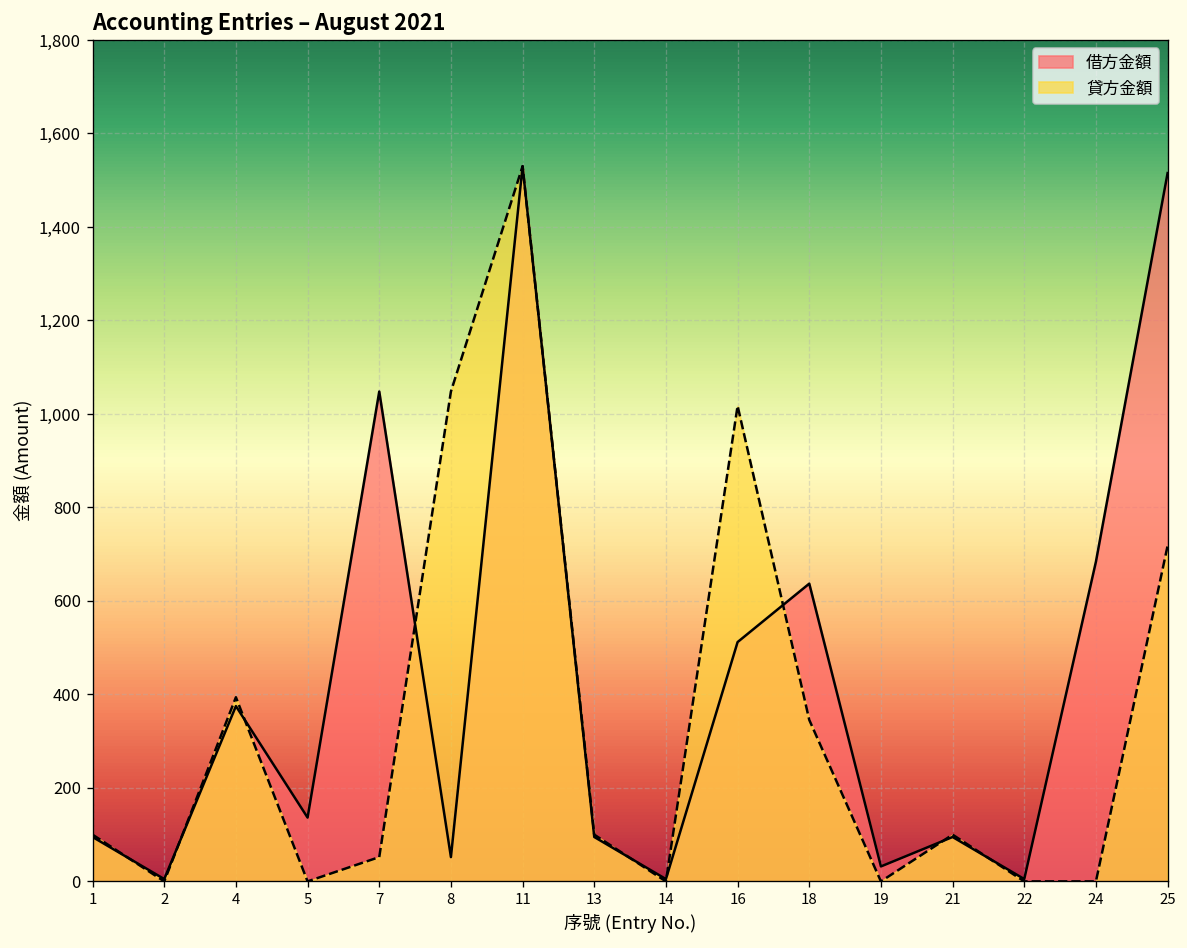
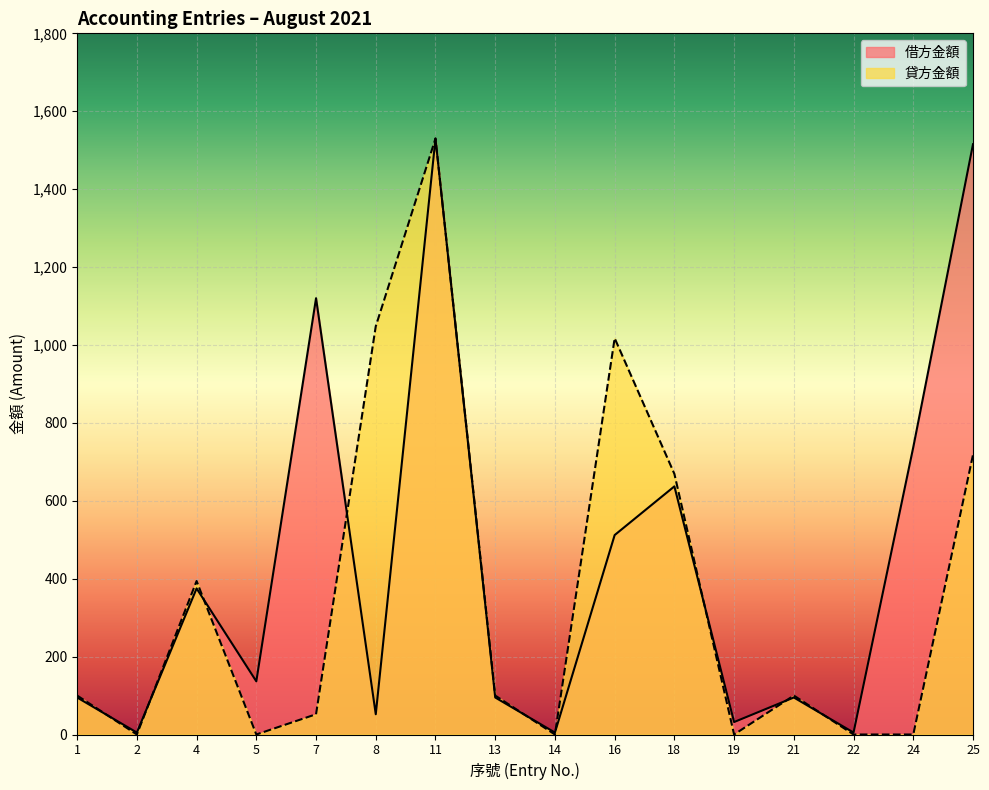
借方金額, 7: 1,050 -> 1,120
貸方金額, 18: 350 -> 670
借方金額, 24: 680 -> 740
